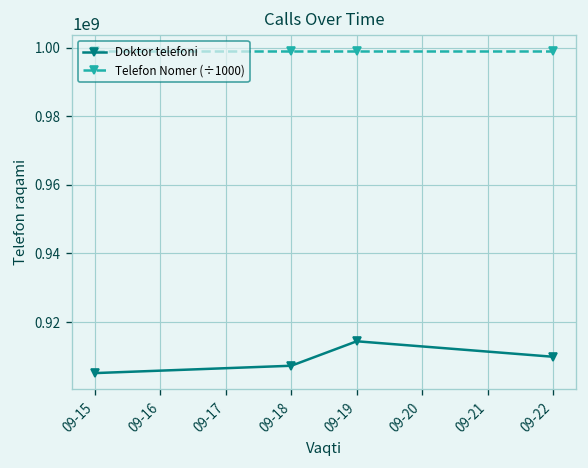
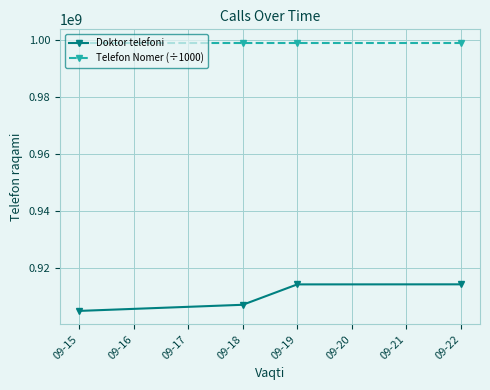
Doktor telefoni, 09-22: 910000000 -> 914000000
